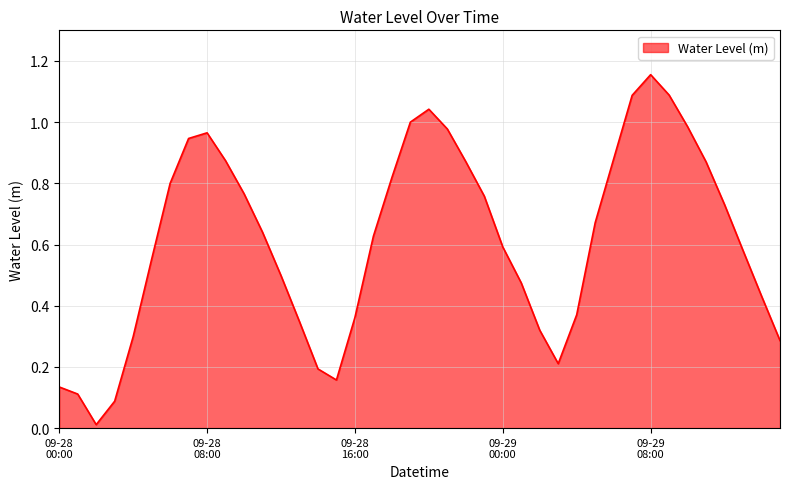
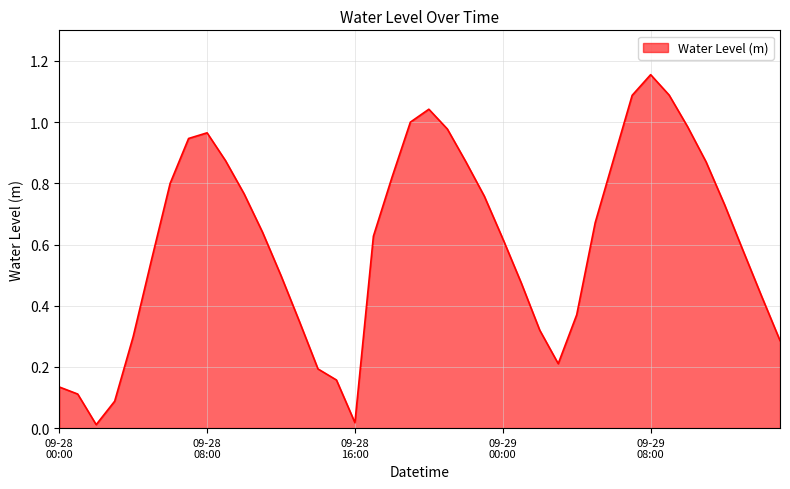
09-28 16:00: 0.36 -> 0.02
09-29 00:00: 0.59 -> 0.62
